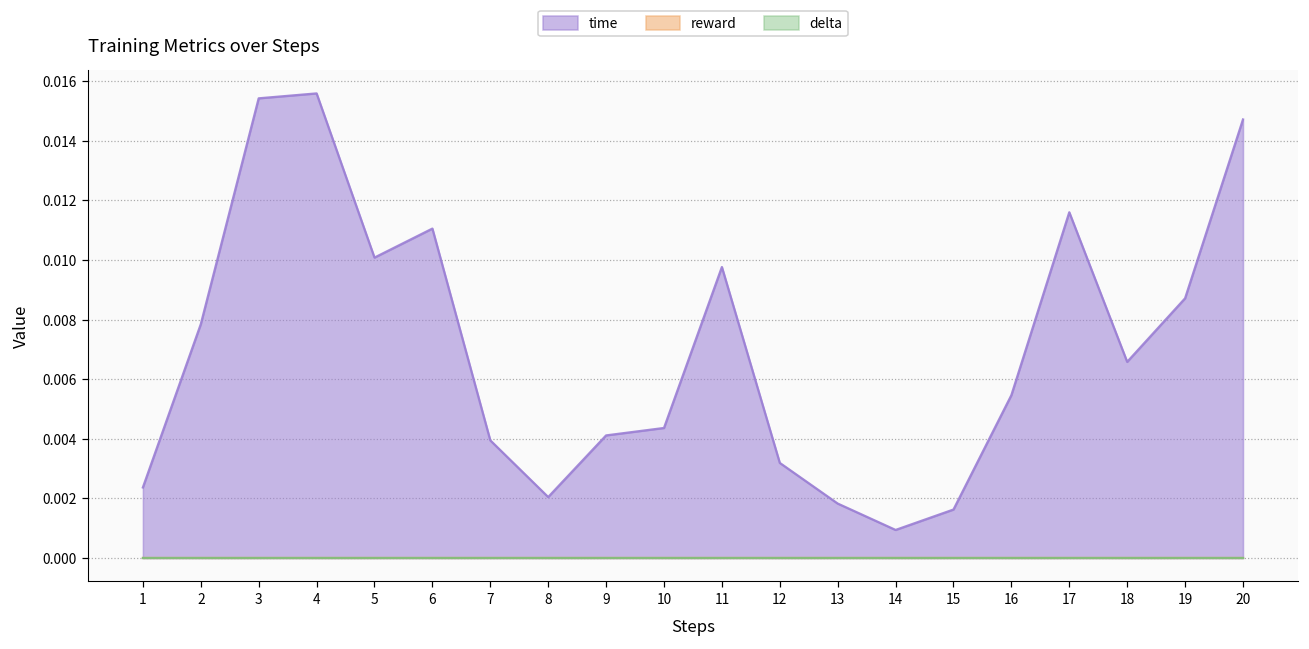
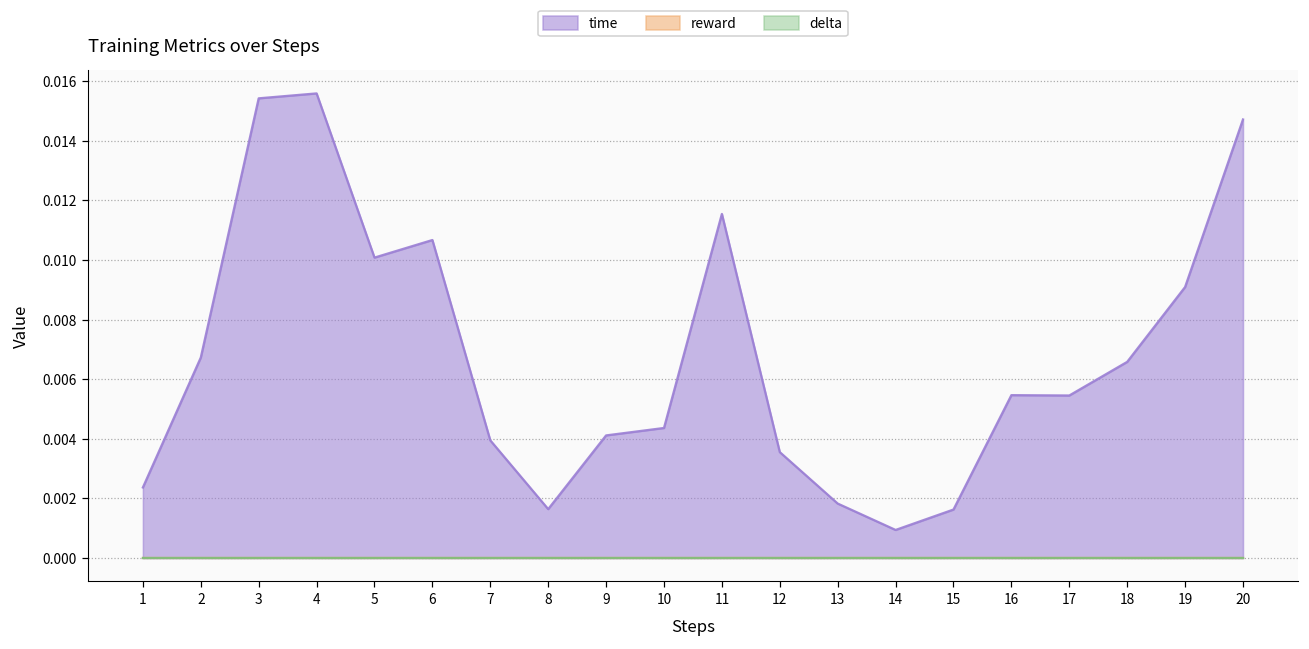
time, 2: 0.0078 -> 0.0067
time, 6: 0.0111 -> 0.0107
time, 8: 0.0020 -> 0.0016
time, 11: 0.0098 -> 0.0115
time, 12: 0.0032 -> 0.0036
time, 17: 0.0116 -> 0.0055
time, 19: 0.0087 -> 0.0091
